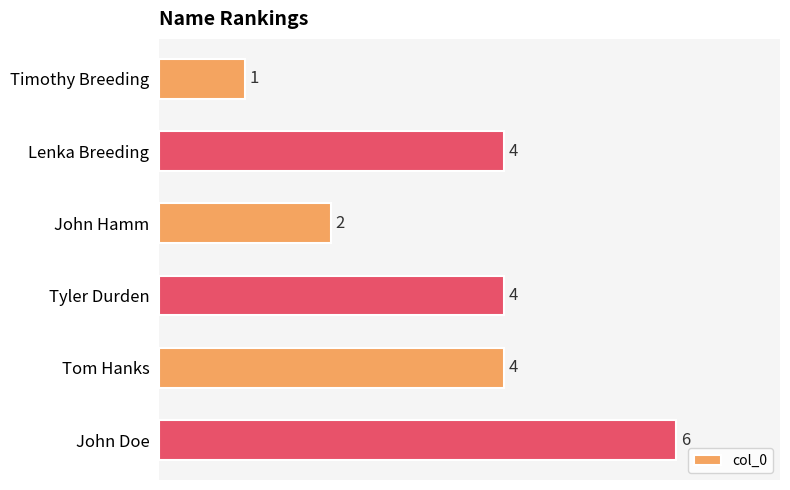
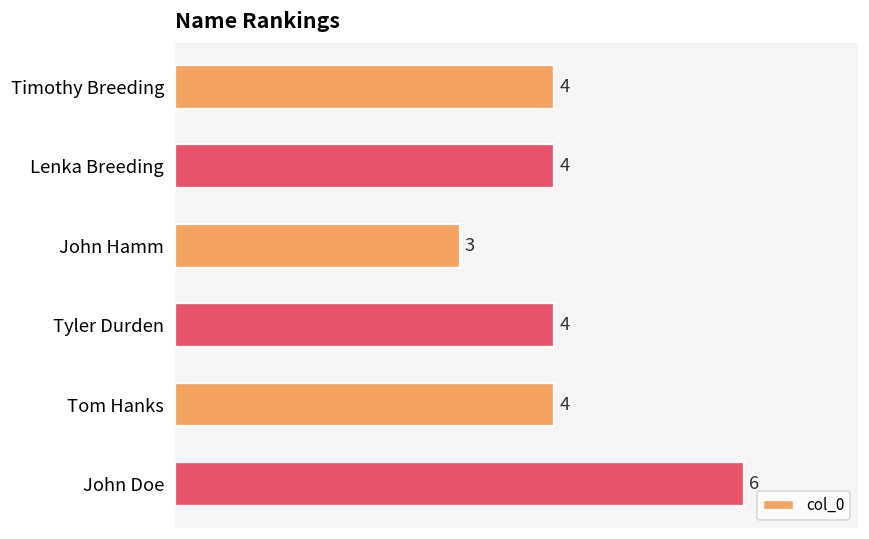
Timothy Breeding: 1 -> 4
John Hamm: 2 -> 3
